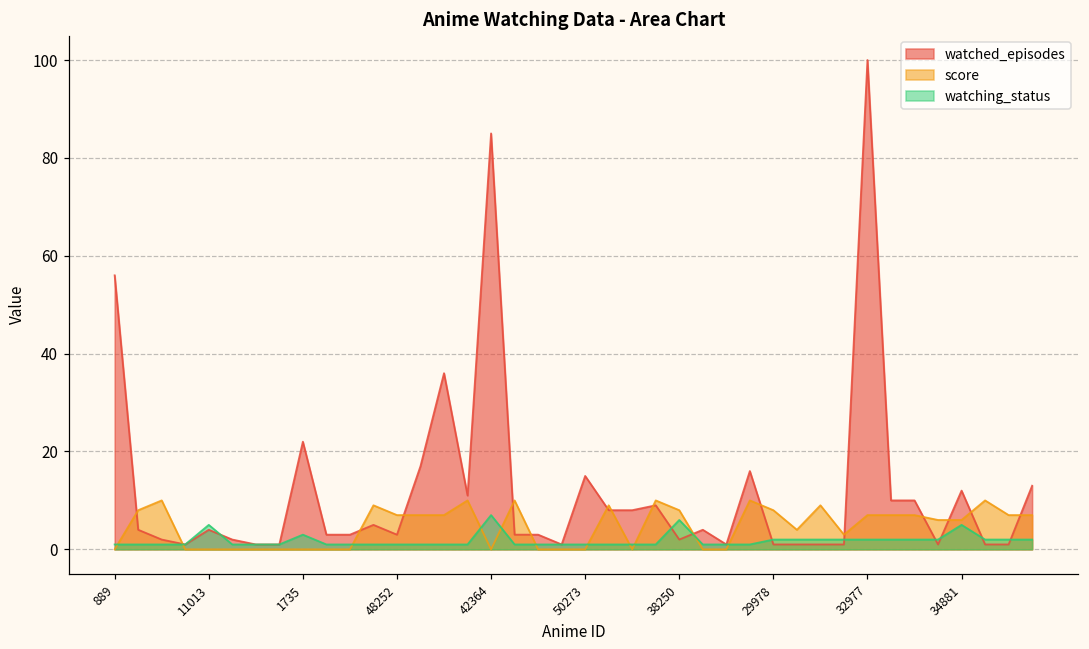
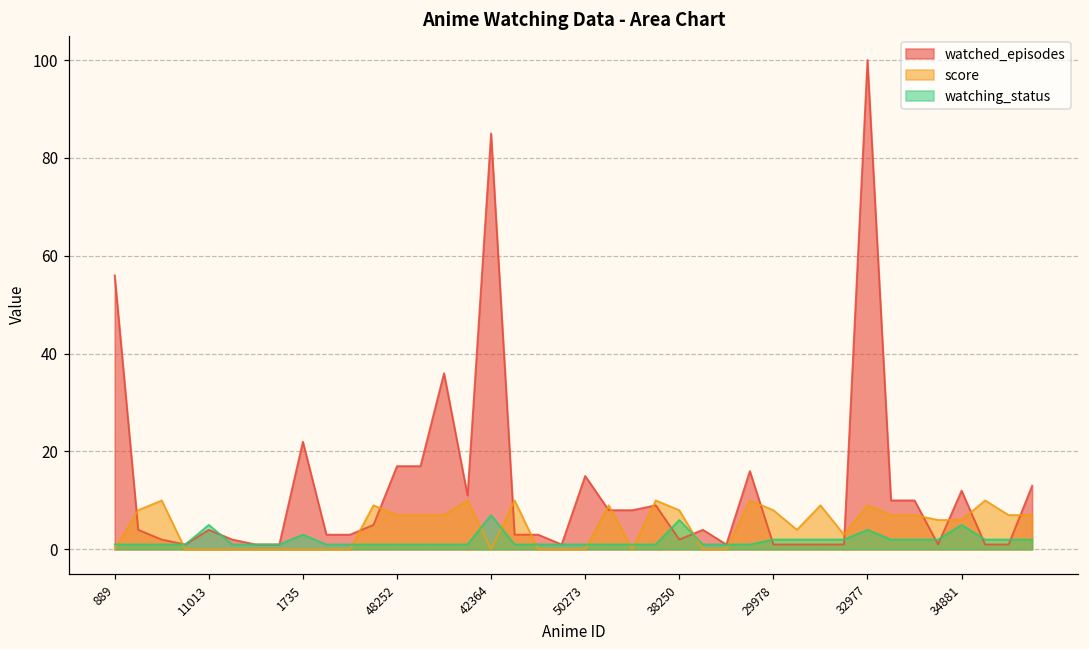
watched_episodes, 48252: 3 -> 17
score, 32977: 7 -> 9
watching_status, 32977: 2 -> 4
